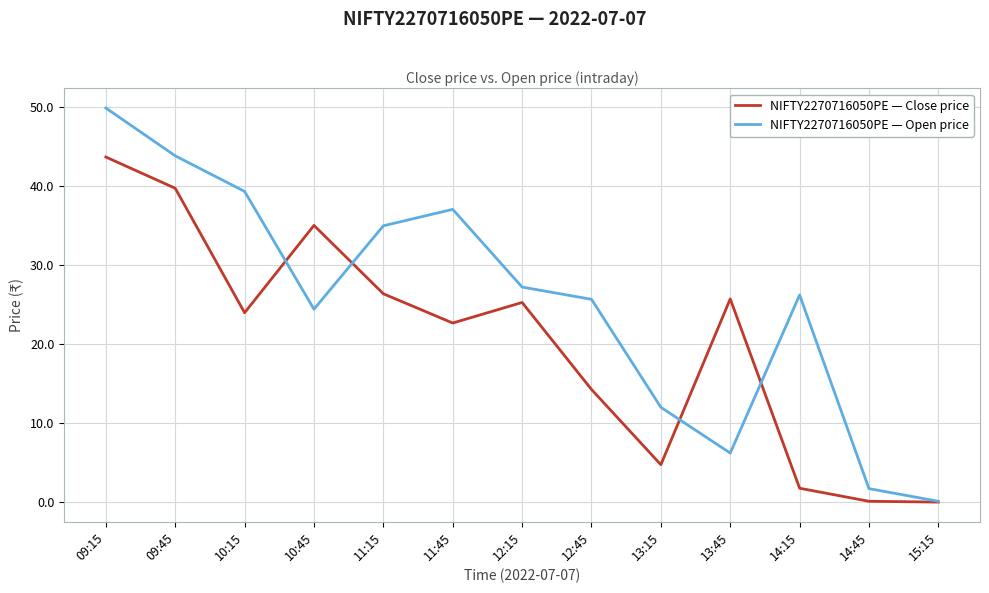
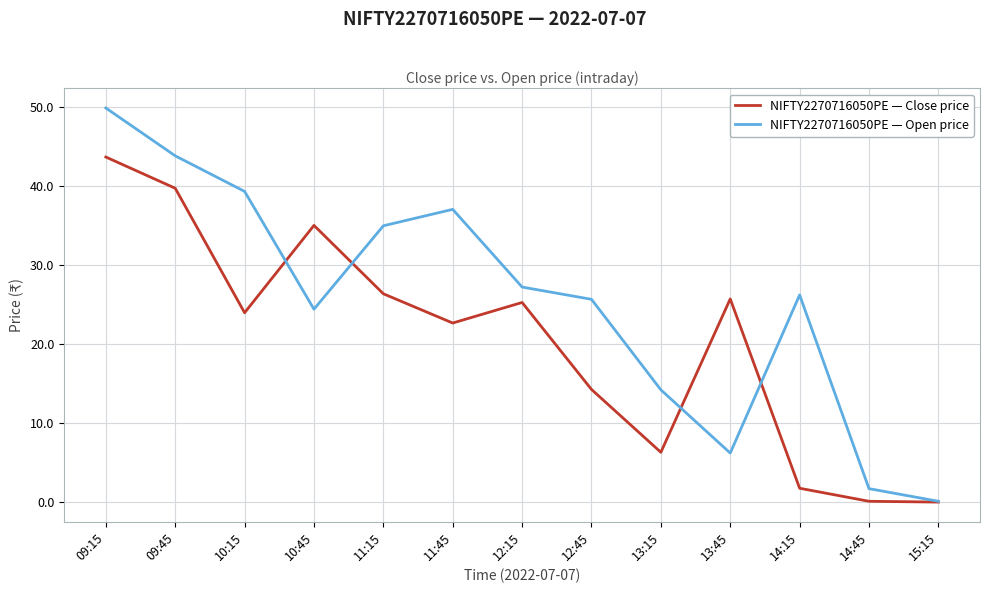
NIFTY2270716050PE — Close price, 13:15: 5 -> 6
NIFTY2270716050PE — Open price, 13:15: 12 -> 14
